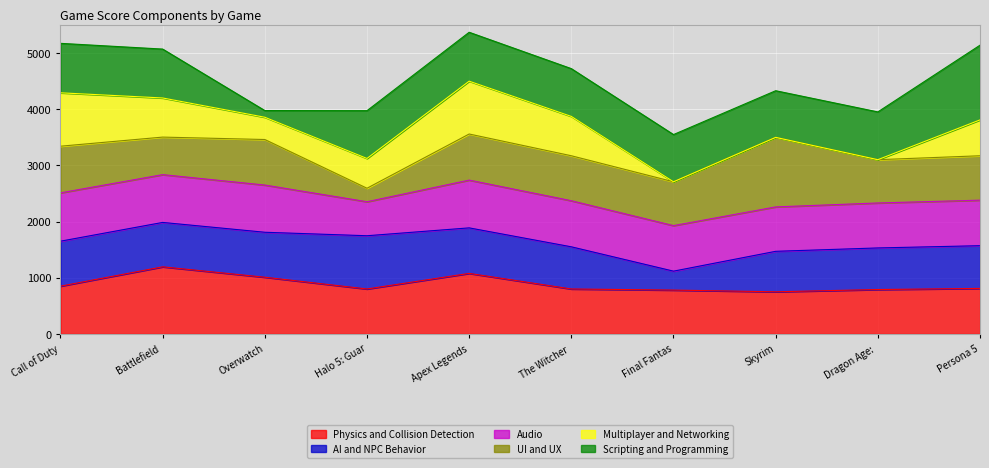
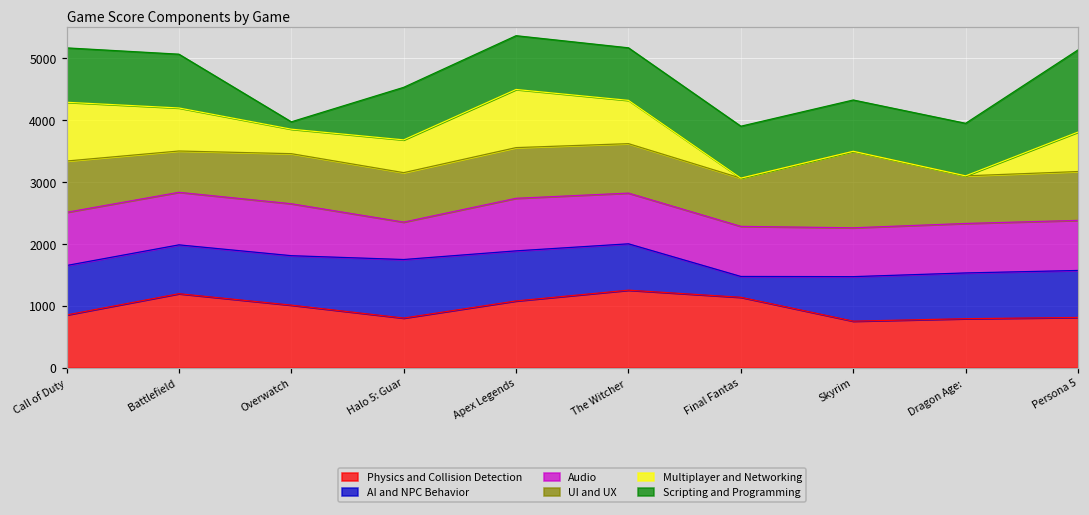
UI and UX, Halo 5: Guar: 200 -> 800
Physics and Collision Detection, The Witcher: 800 -> 1300
Physics and Collision Detection, Final Fantas: 800 -> 1100
